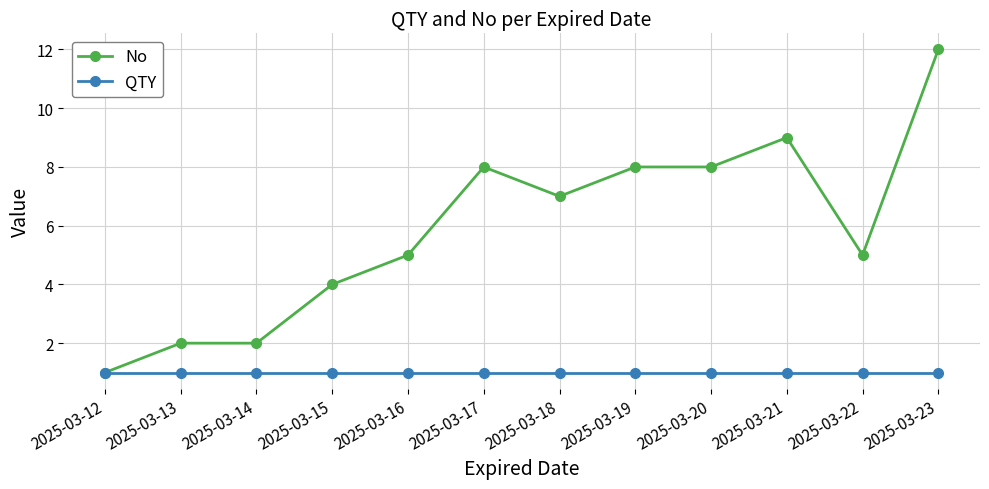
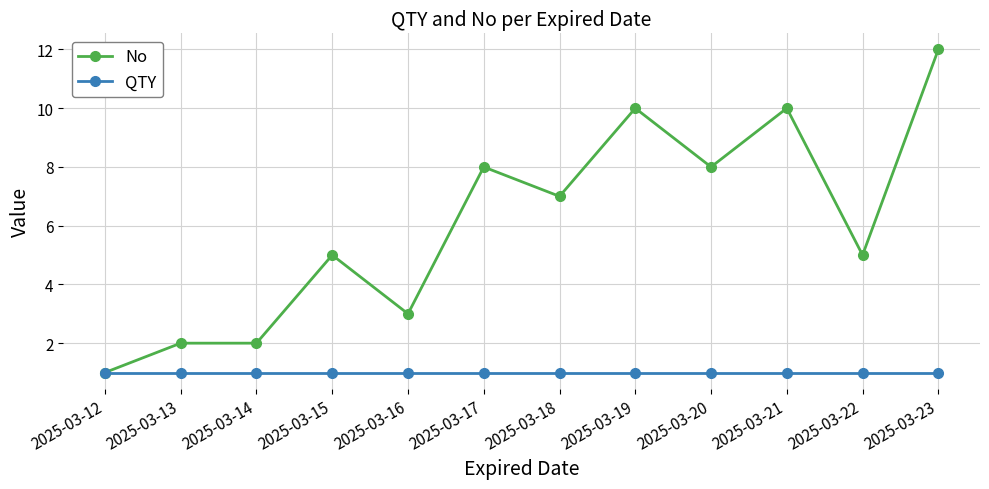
No, 2025-03-15: 4 -> 5
No, 2025-03-16: 5 -> 3
No, 2025-03-19: 8 -> 10
No, 2025-03-21: 9 -> 10
